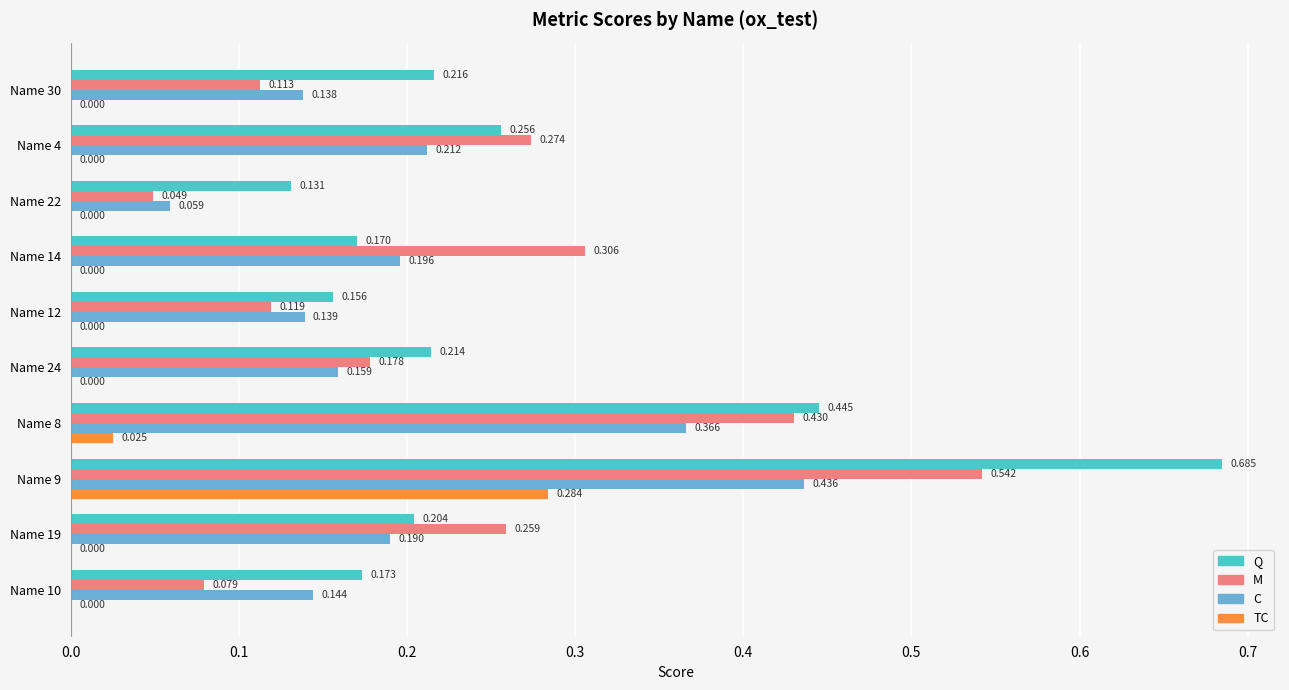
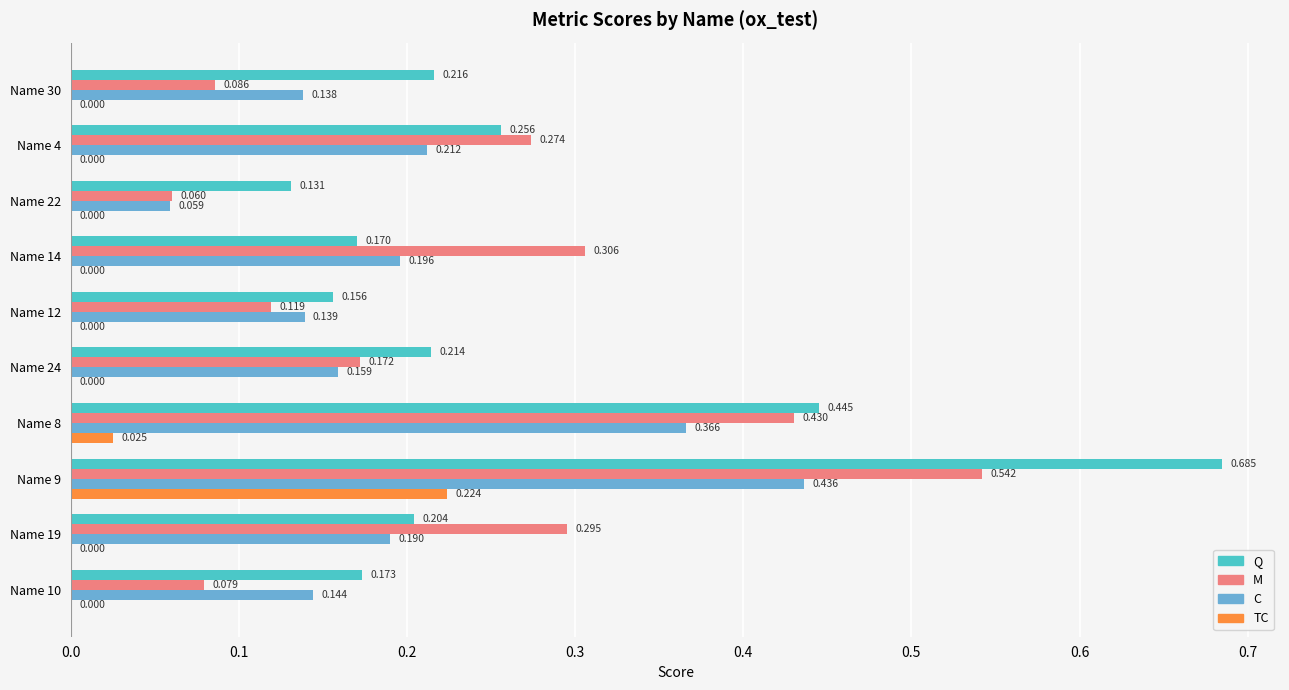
M, Name 30: 0.113 -> 0.086
M, Name 22: 0.049 -> 0.060
M, Name 24: 0.178 -> 0.172
TC, Name 9: 0.284 -> 0.224
M, Name 19: 0.259 -> 0.295
